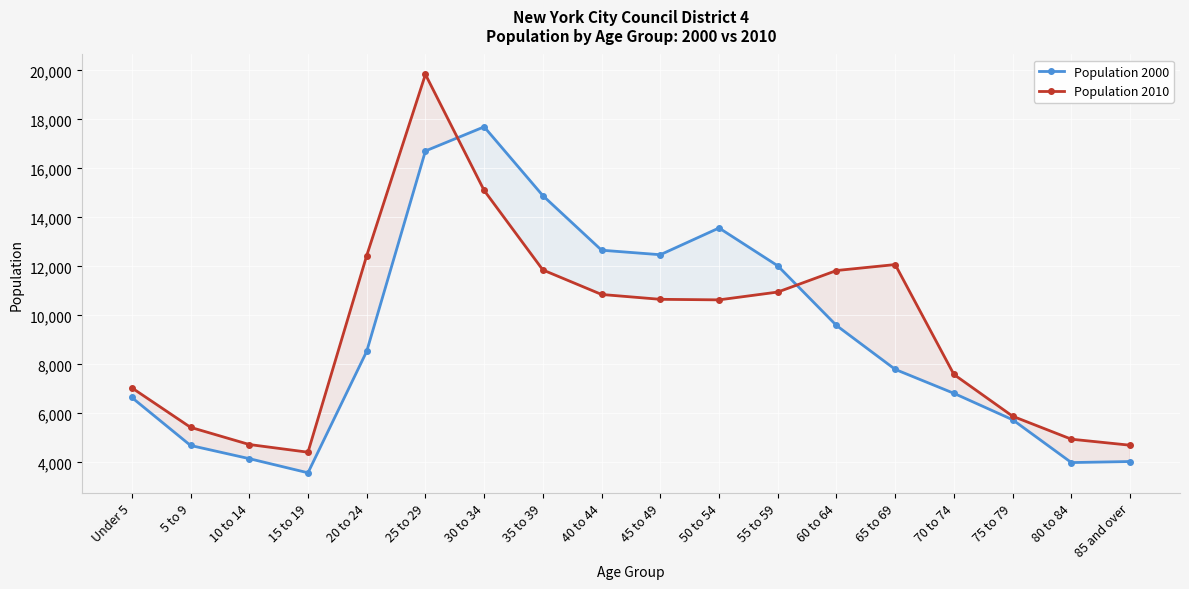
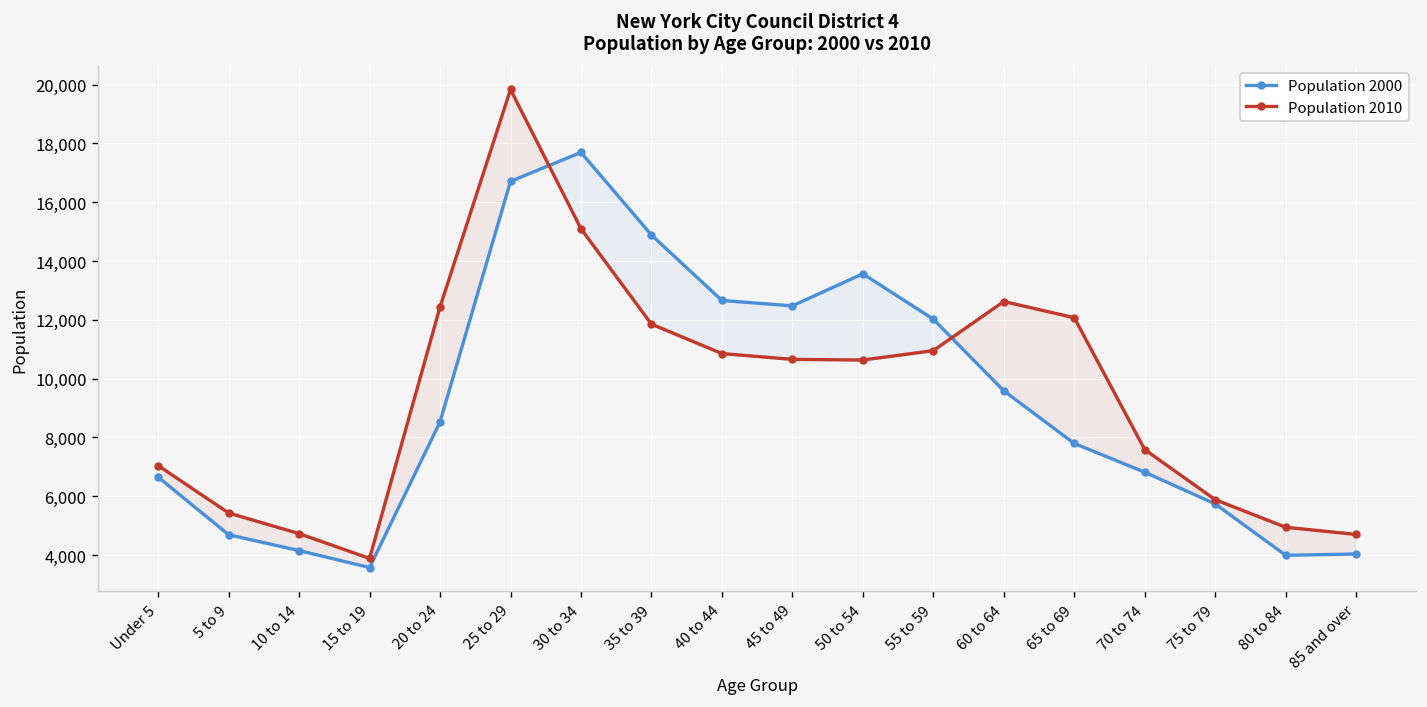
Population 2010, 15 to 19: 4,400 -> 3,900
Population 2010, 60 to 64: 11,800 -> 12,600
